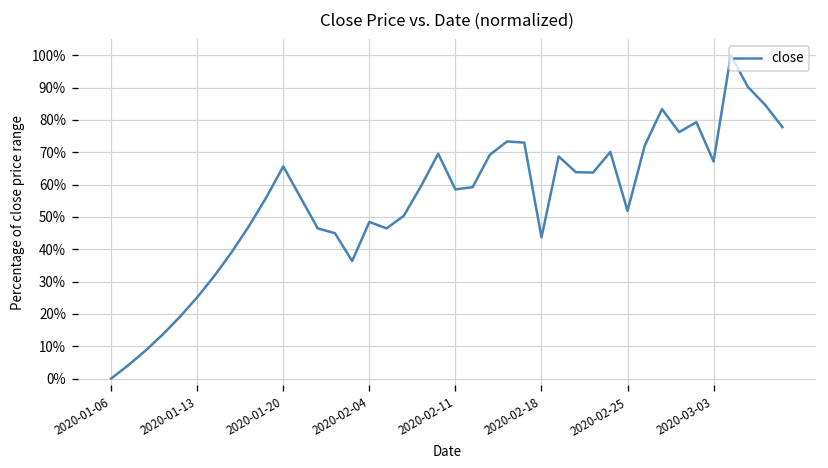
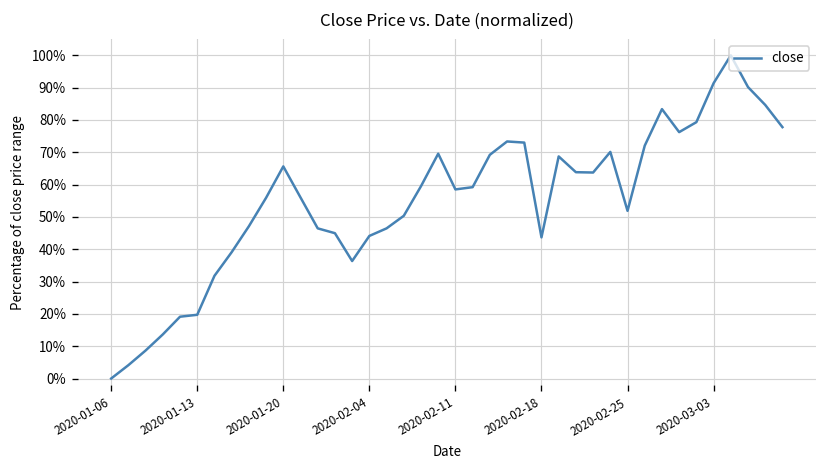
2020-01-13: 25% -> 20%
2020-02-04: 48% -> 44%
2020-03-03: 67% -> 91%
